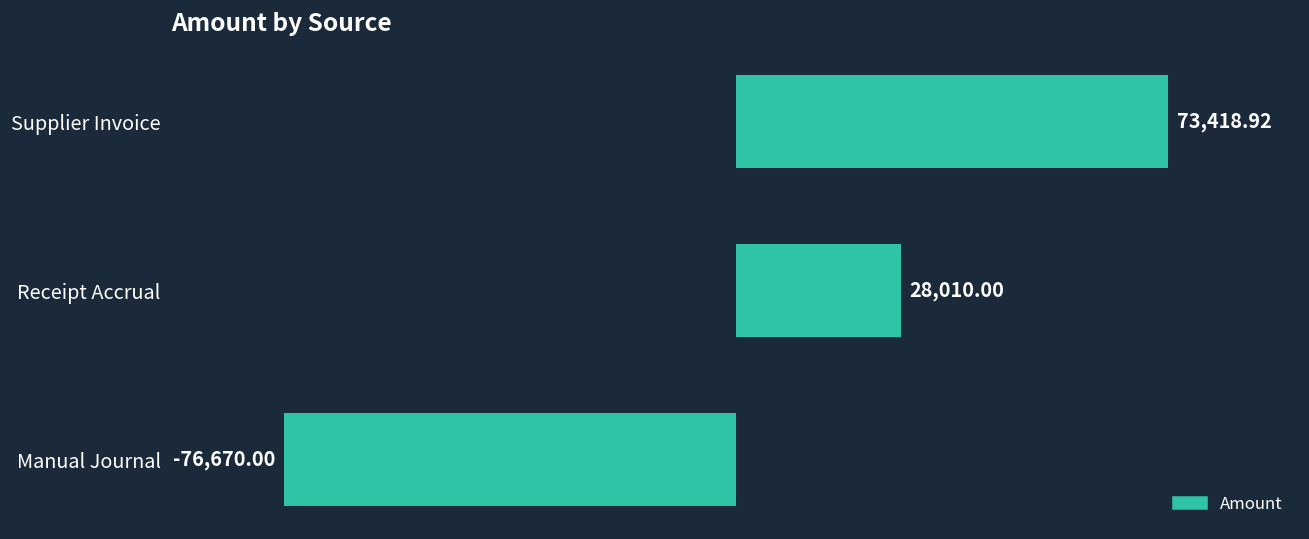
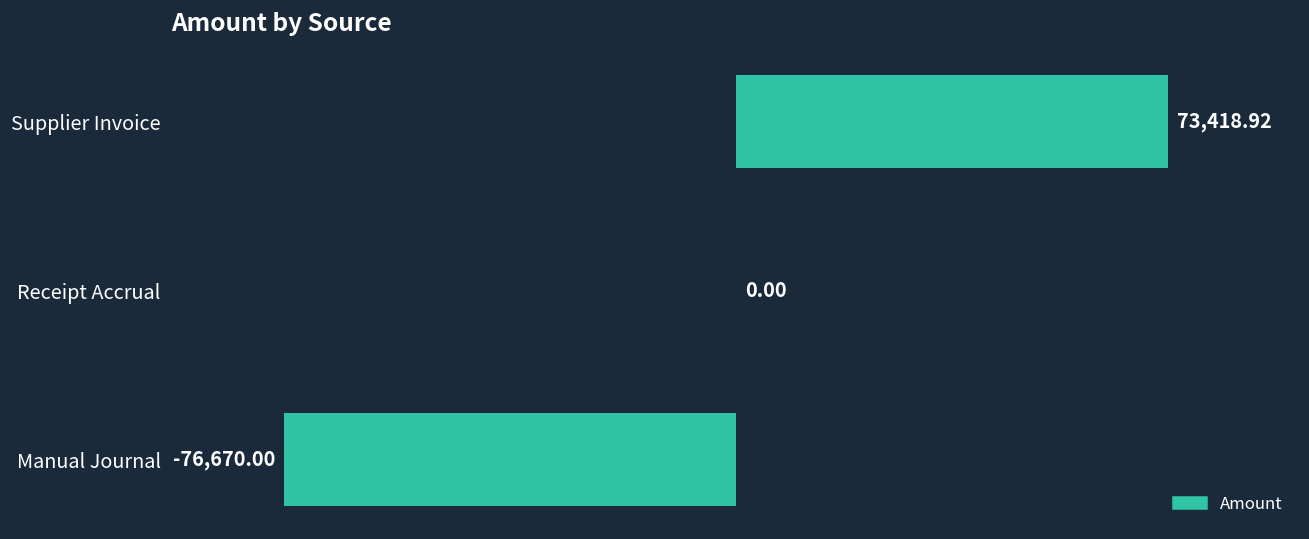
Receipt Accrual: 28,010.00 -> 0.00
